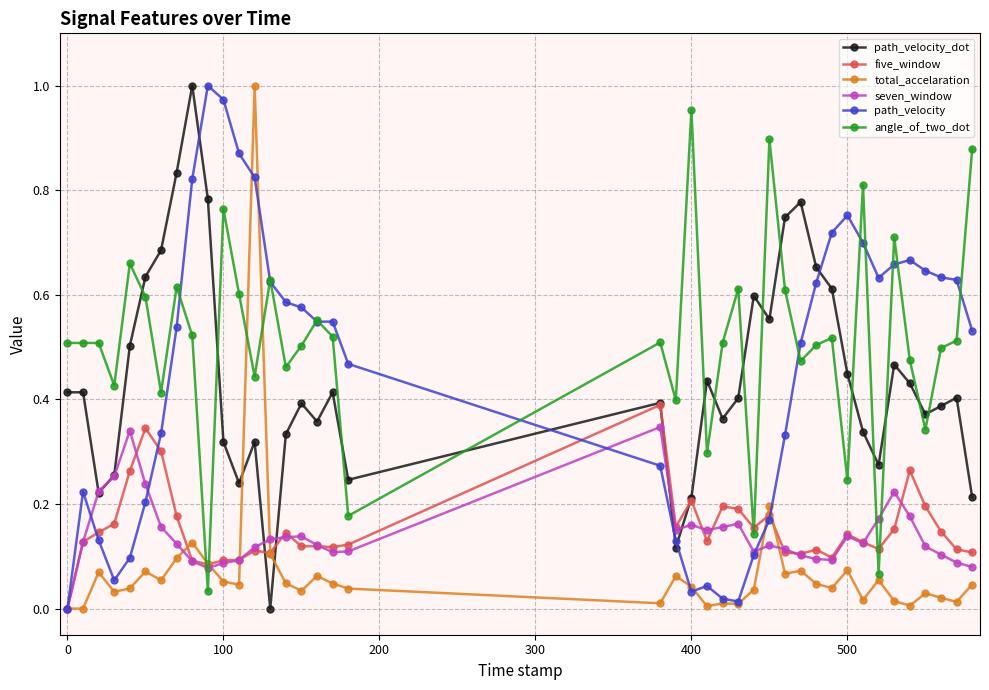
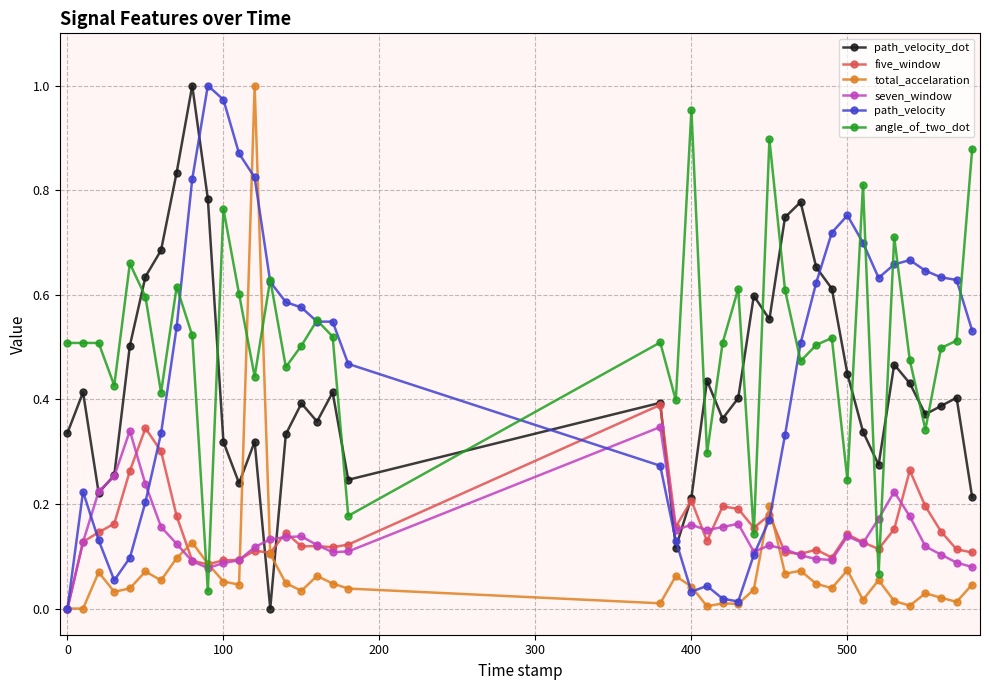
path_velocity_dot, 0: 0.41 -> 0.34
